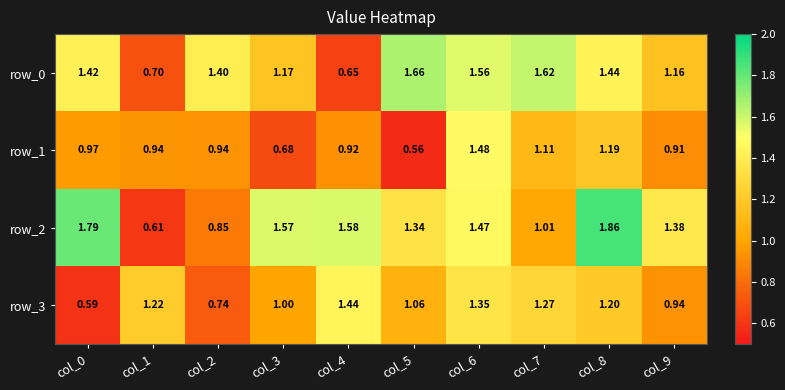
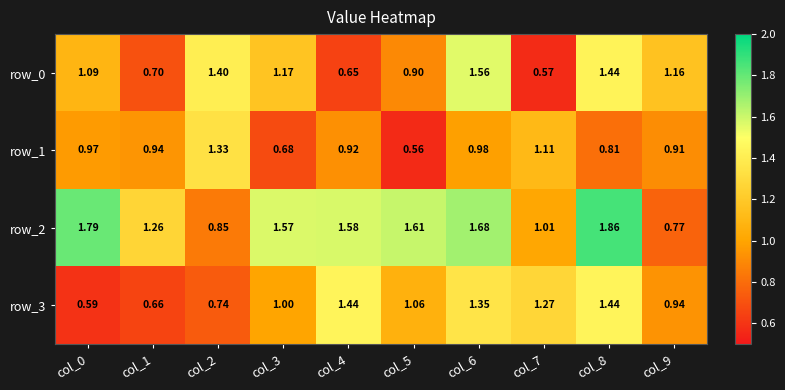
row_0, col_0: 1.42 -> 1.09
row_0, col_5: 1.66 -> 0.90
row_0, col_7: 1.62 -> 0.57
row_1, col_2: 0.94 -> 1.33
row_1, col_6: 1.48 -> 0.98
row_1, col_8: 1.19 -> 0.81
row_2, col_1: 0.61 -> 1.26
row_2, col_5: 1.34 -> 1.61
row_2, col_6: 1.47 -> 1.68
row_2, col_9: 1.38 -> 0.77
row_3, col_1: 1.22 -> 0.66
row_3, col_8: 1.20 -> 1.44
